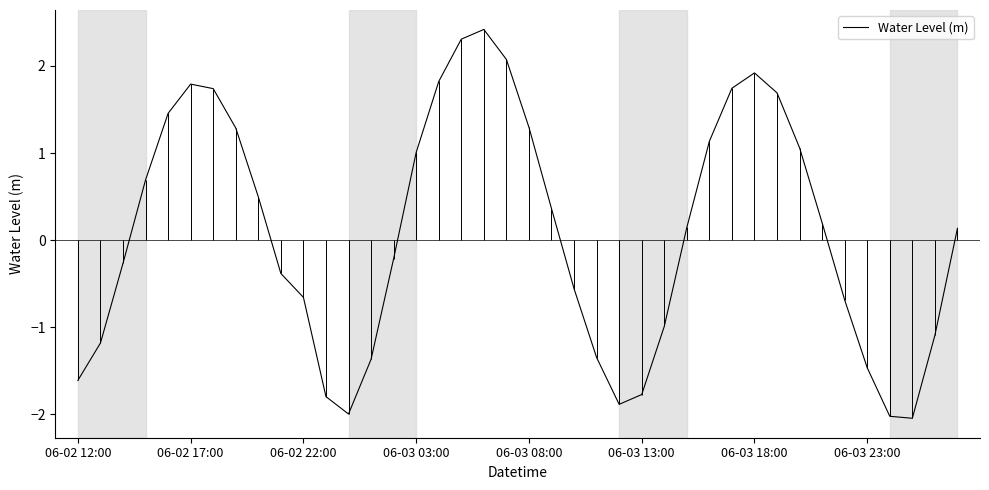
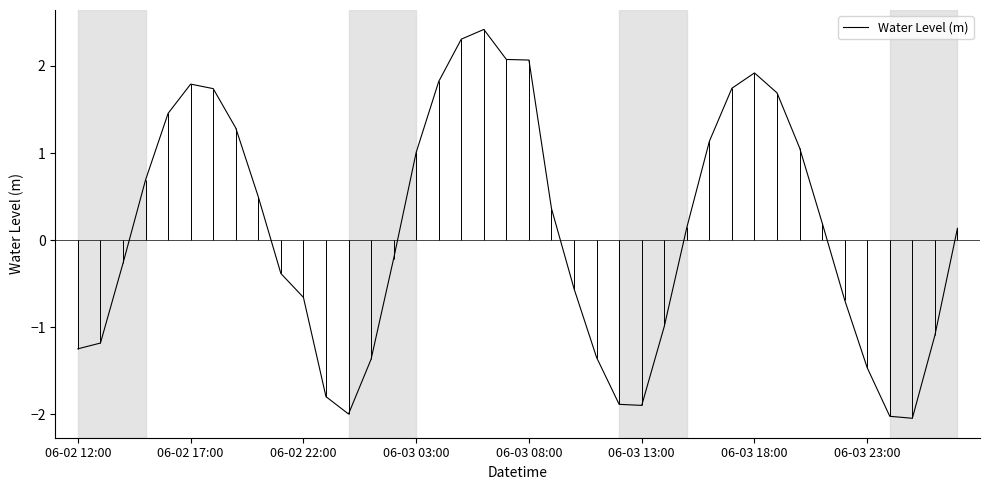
06-02 12:00: -1.6 -> -1.2
06-03 08:00: 1.3 -> 2.1
06-03 13:00: -1.8 -> -1.9
